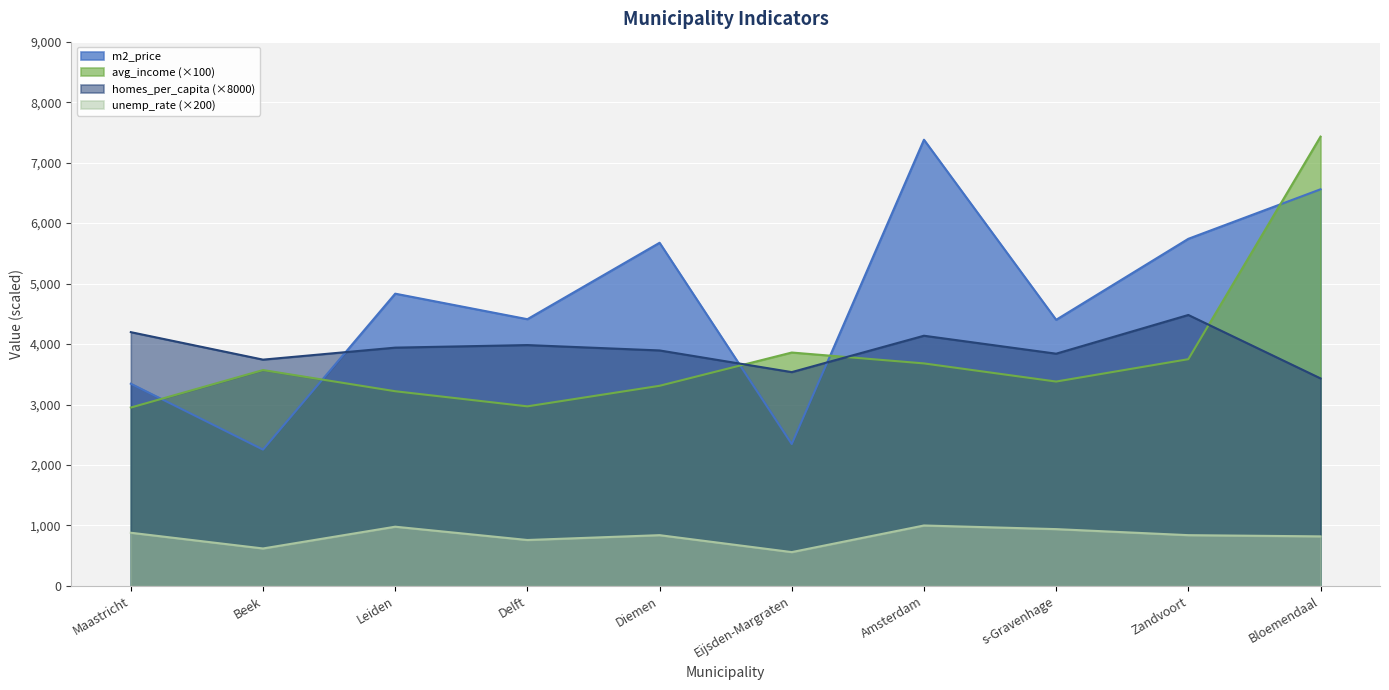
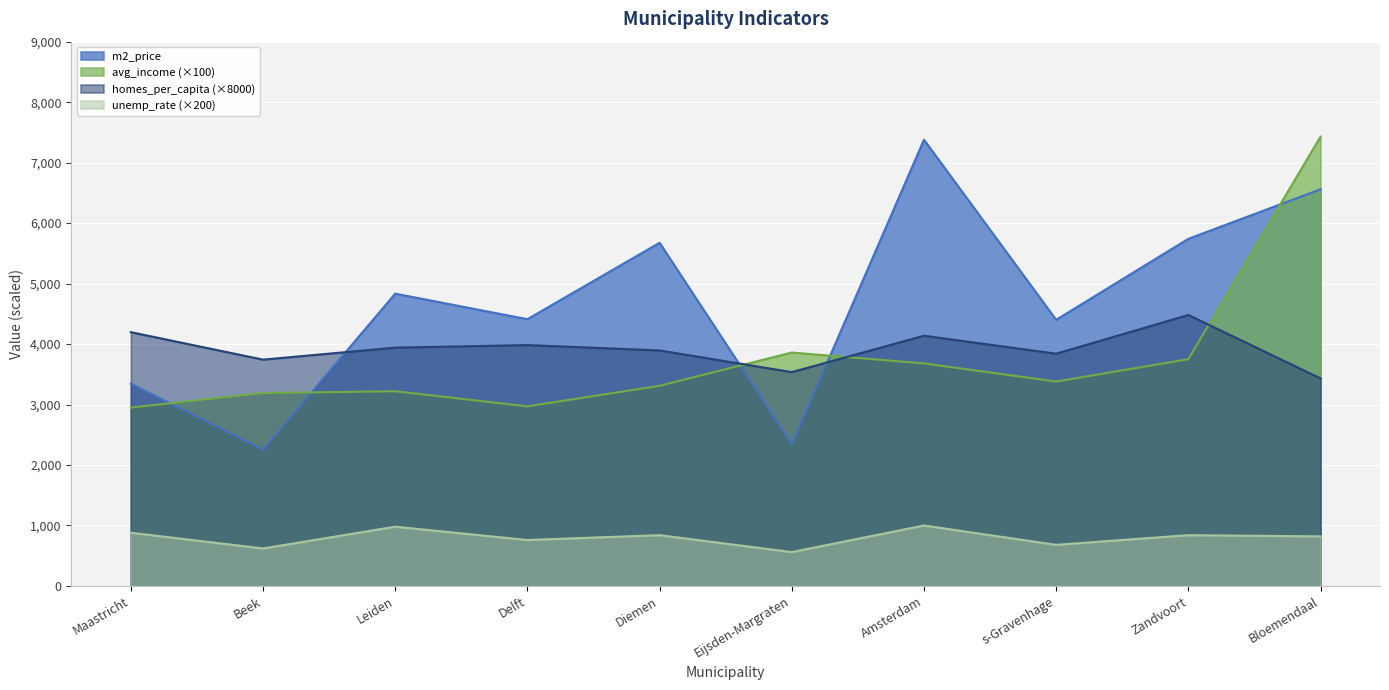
avg_income (×100), Beek: 3,600 -> 3,200
unemp_rate (×200), s-Gravenhage: 900 -> 700
